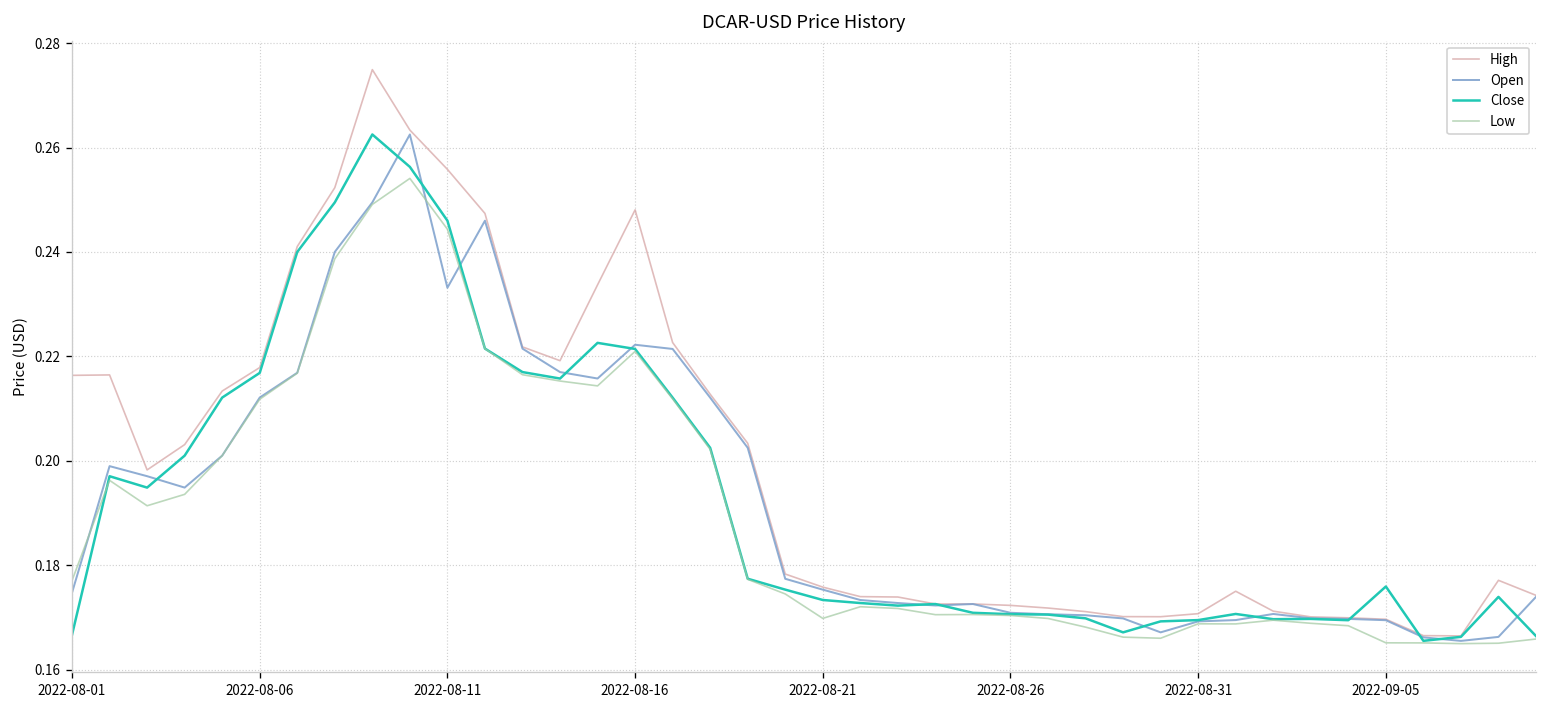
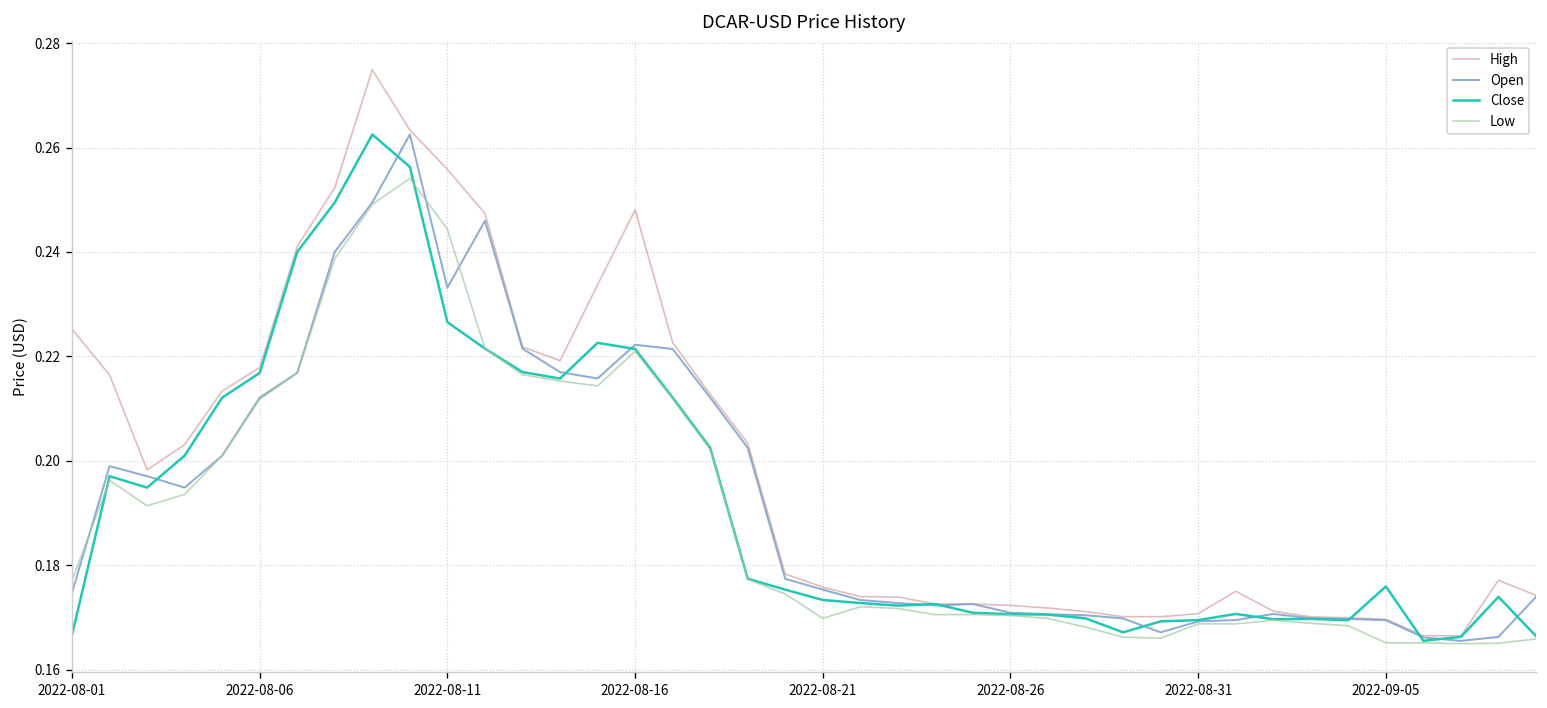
High, 2022-08-01: 0.216 -> 0.225
Close, 2022-08-11: 0.246 -> 0.227
